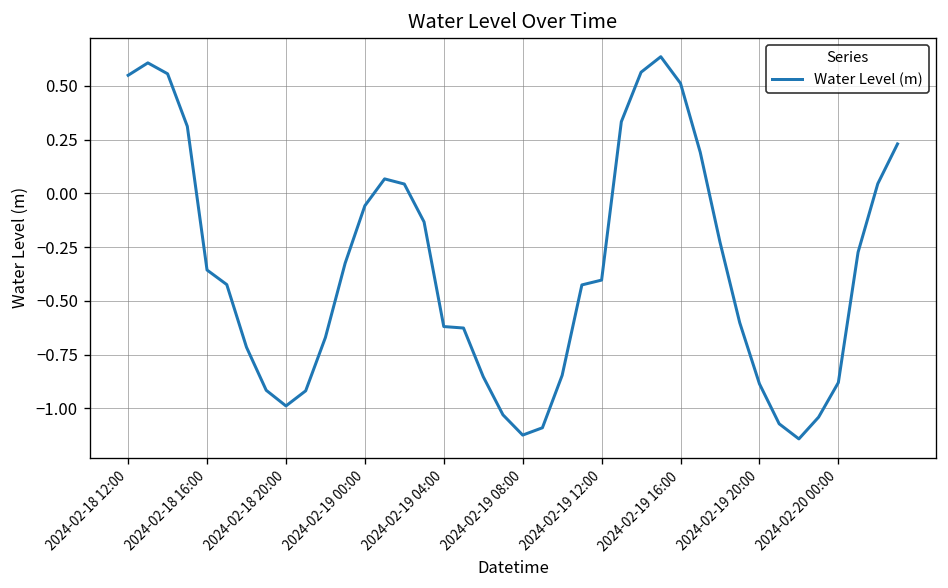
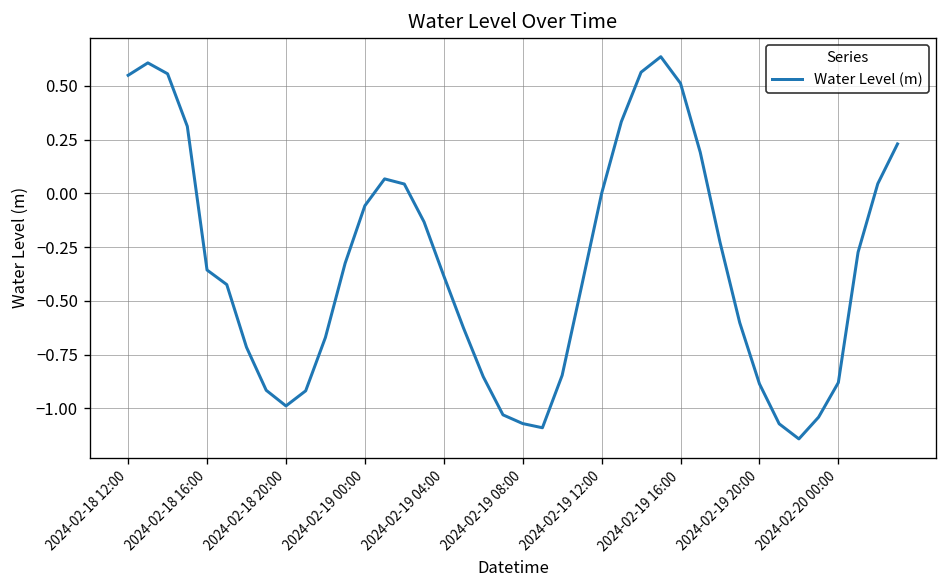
2024-02-19 04:00: -0.62 -> -0.38
2024-02-19 08:00: -1.12 -> -1.07
2024-02-19 12:00: -0.40 -> 0.00
